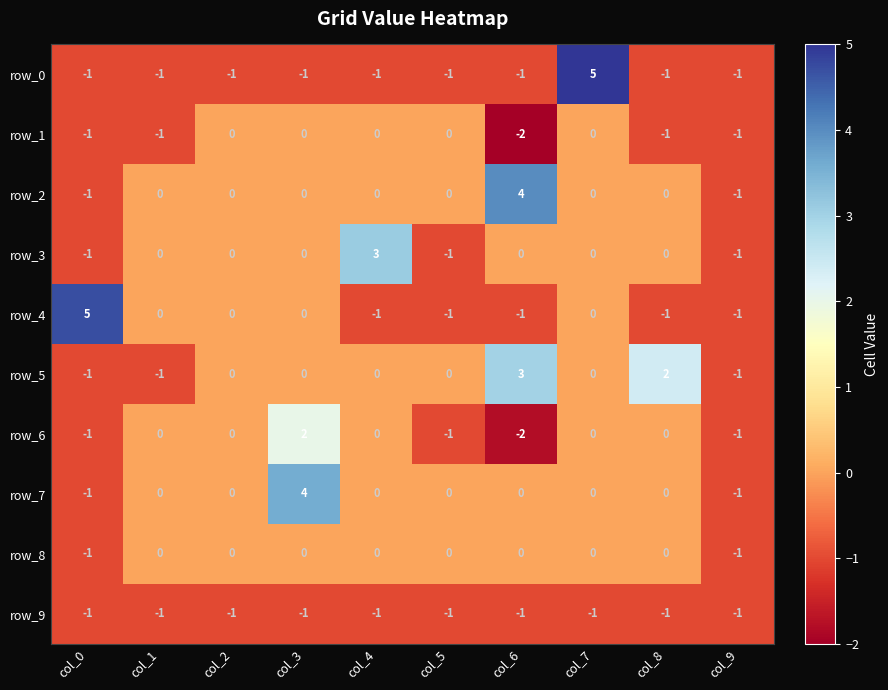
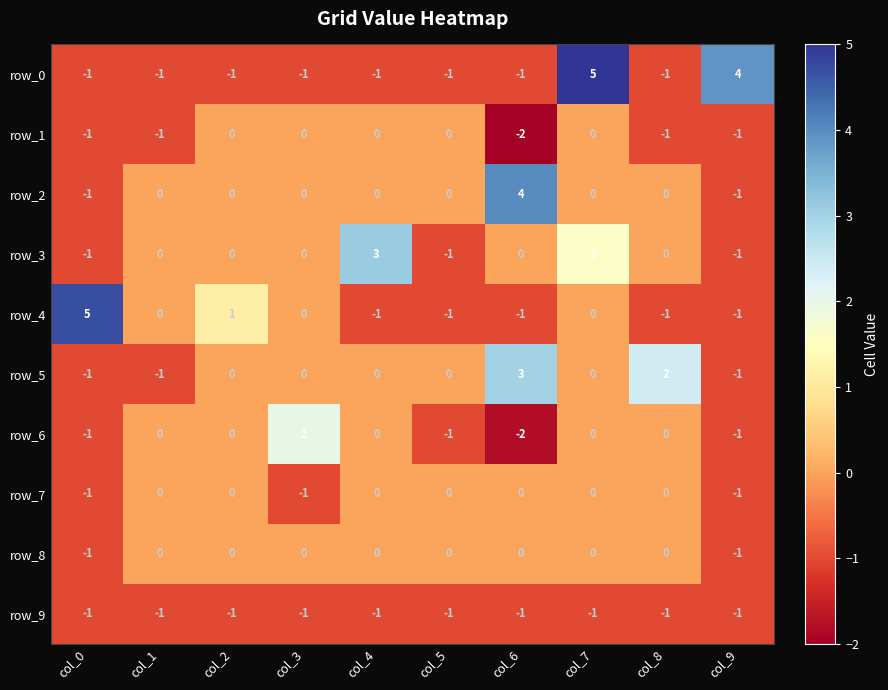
row_0, col_9: -1 -> 4
row_3, col_7: 0 -> 2
row_4, col_2: 0 -> 1
row_7, col_3: 4 -> -1
